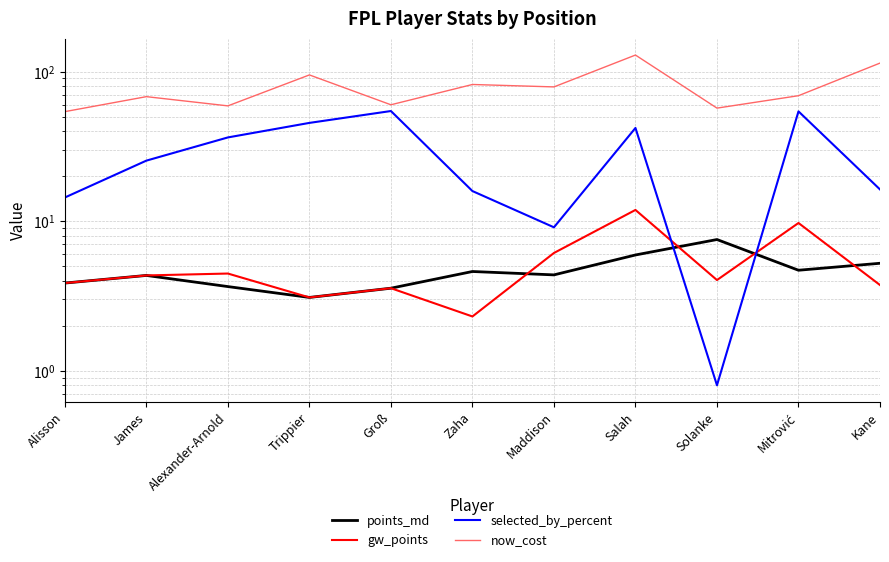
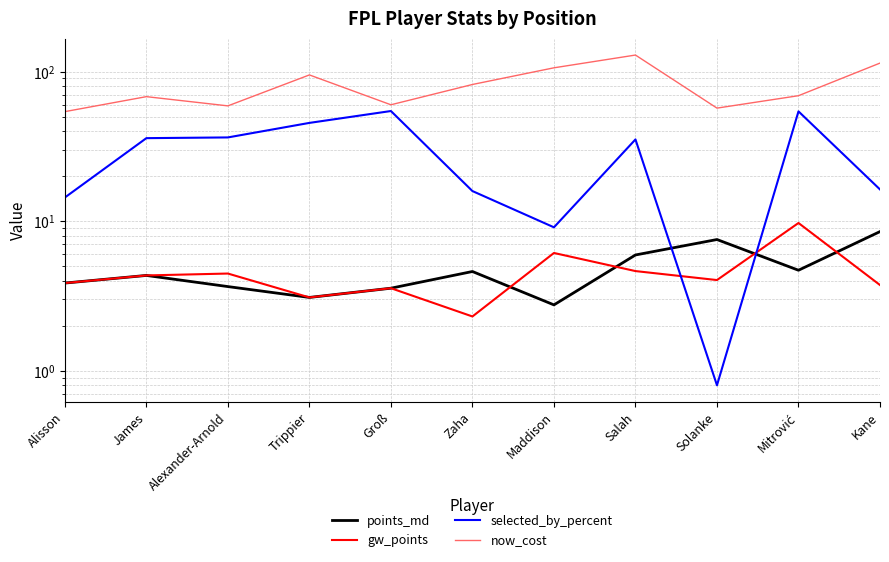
selected_by_percent, James: 25 -> 36
points_md, Maddison: 4.4 -> 2.8
now_cost, Maddison: 80 -> 110
gw_points, Salah: 12 -> 4.6
selected_by_percent, Salah: 42 -> 35
points_md, Kane: 5.2 -> 9
